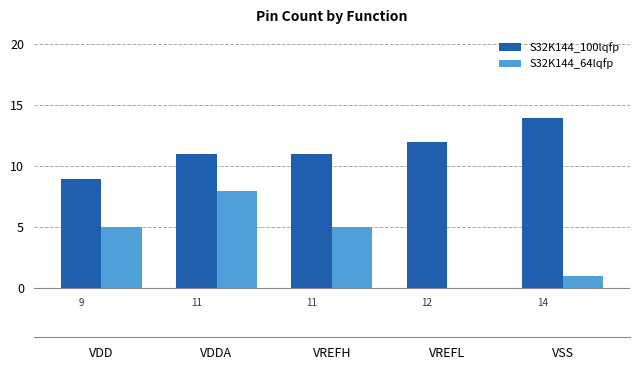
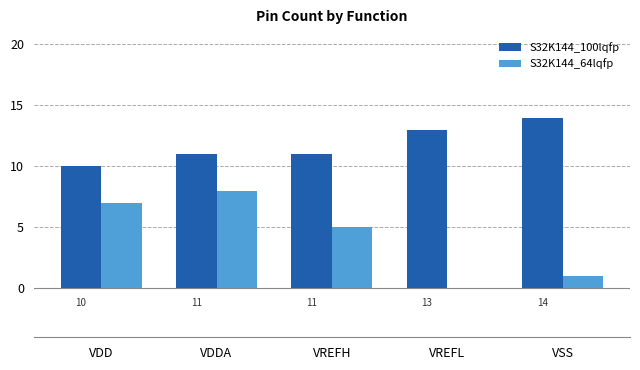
S32K144_100lqfp, VDD: 9 -> 10
S32K144_64lqfp, VDD: 5 -> 7
S32K144_100lqfp, VREFL: 12 -> 13
